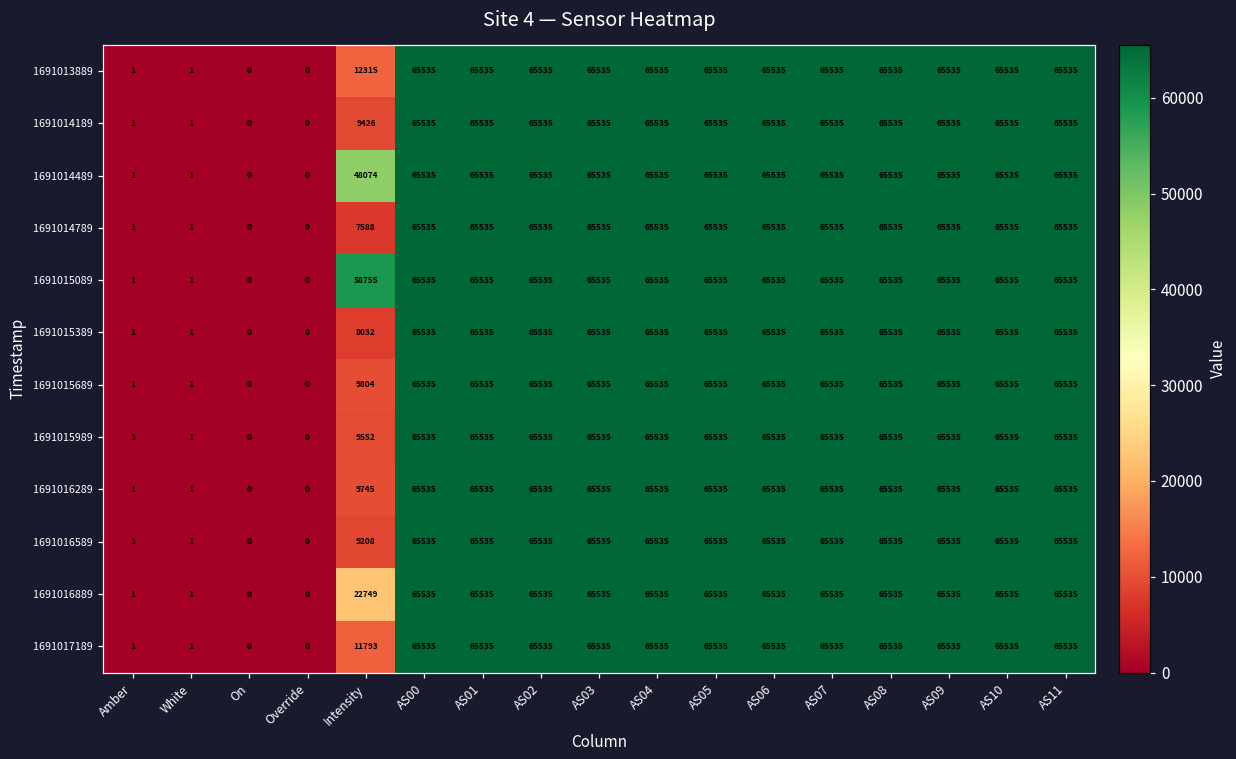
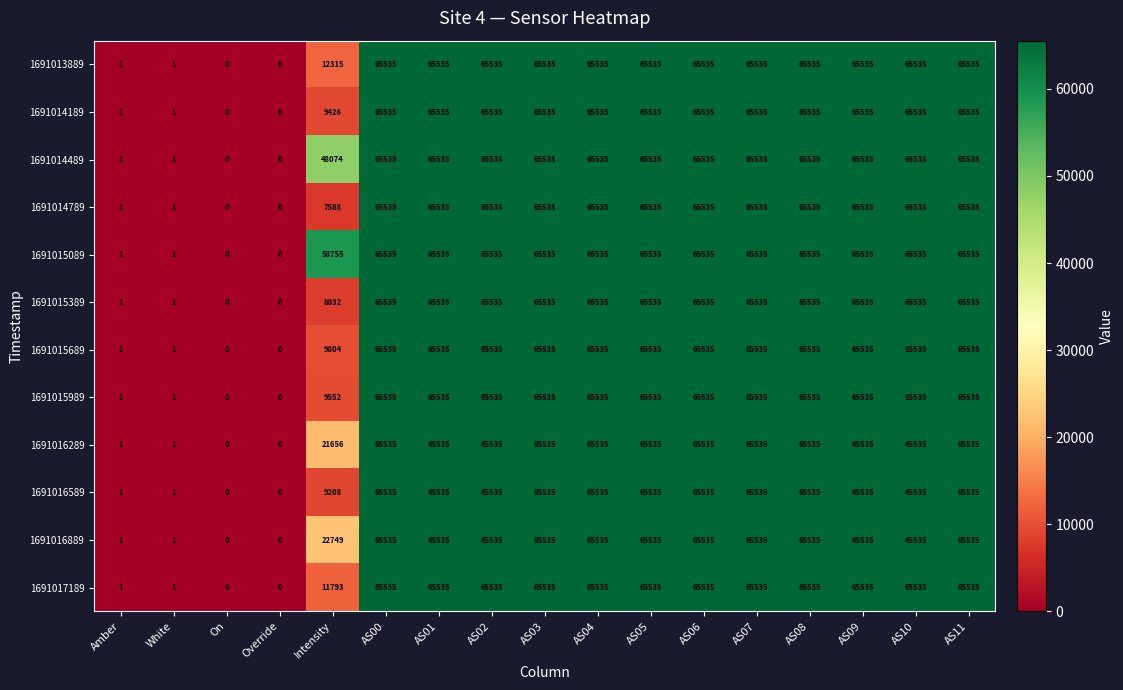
1691016289, Intensity: 9745 -> 21656
